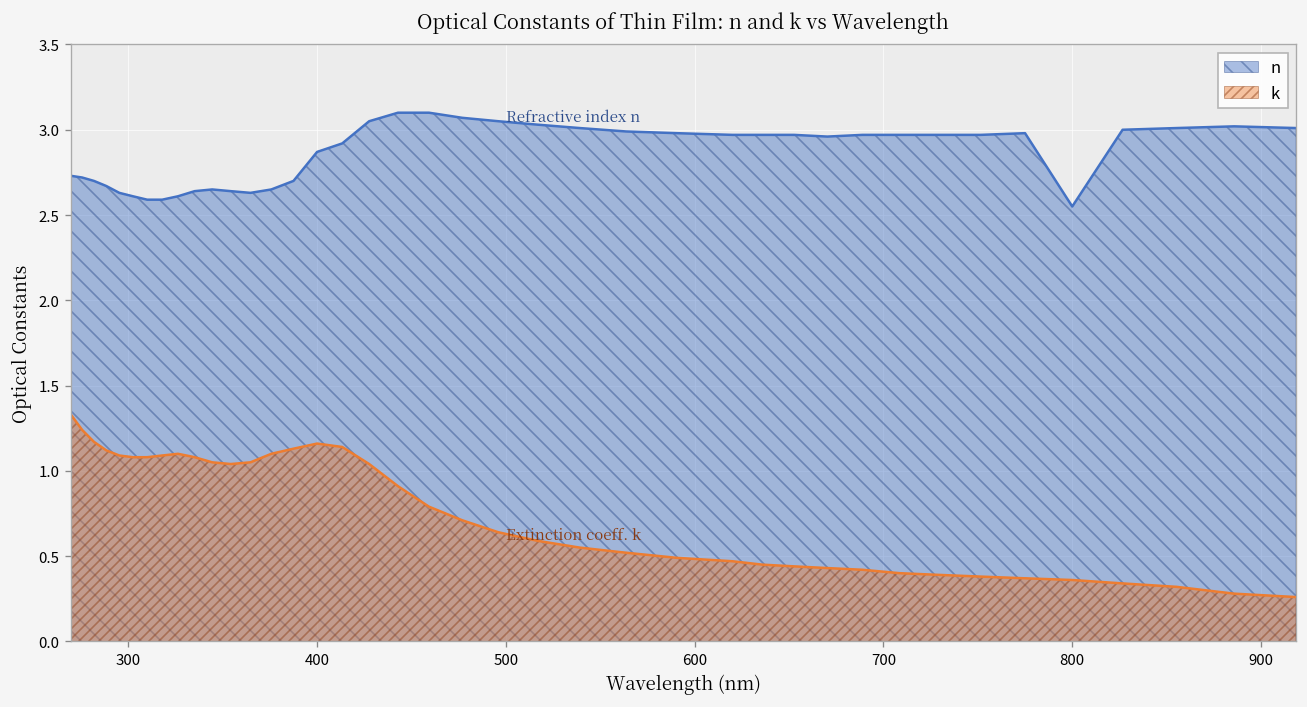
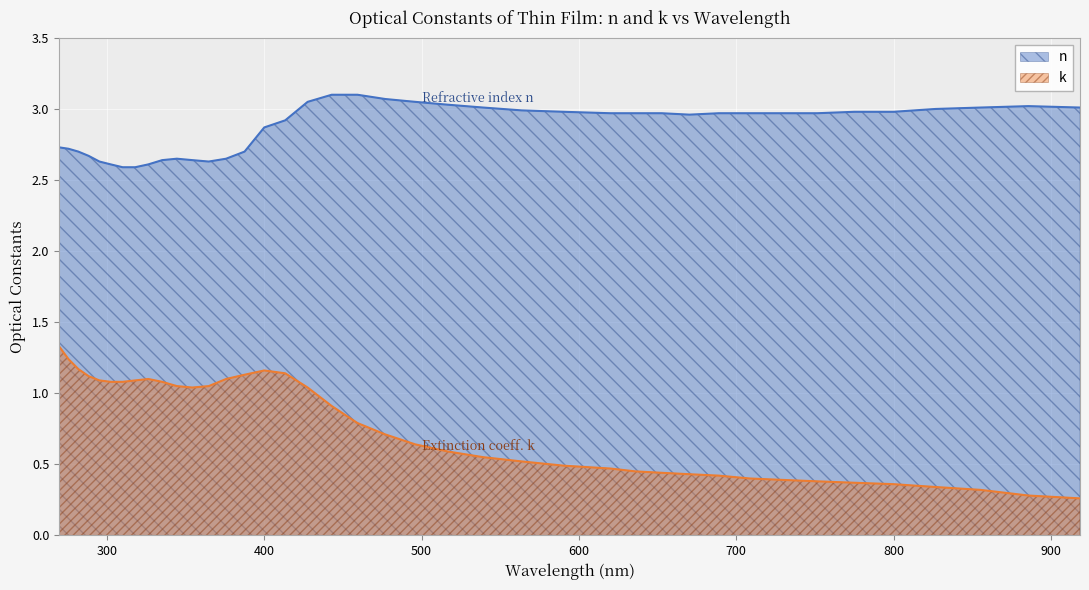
n, 800: 2.55 -> 2.98
